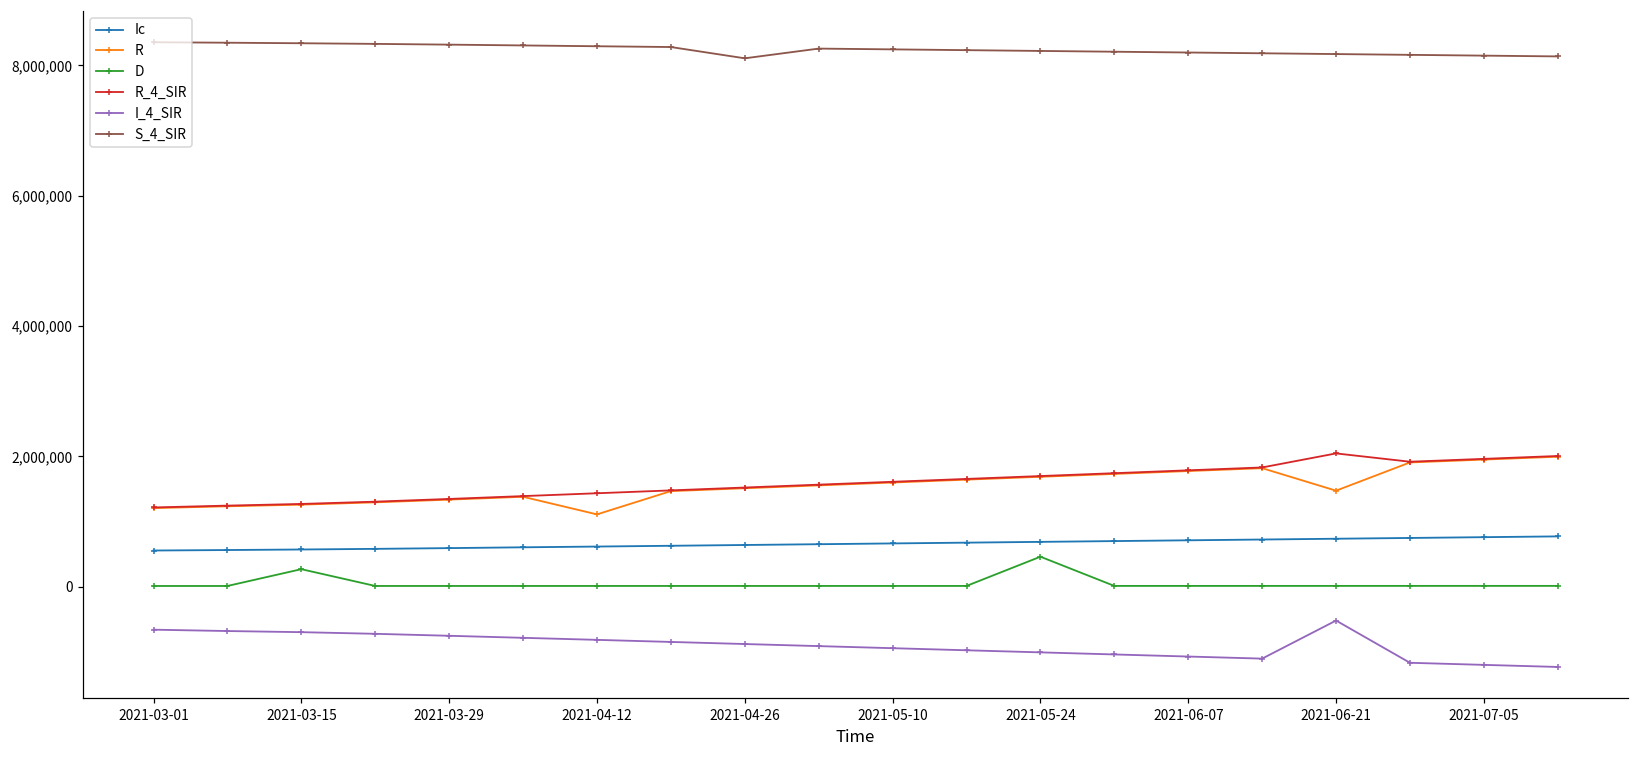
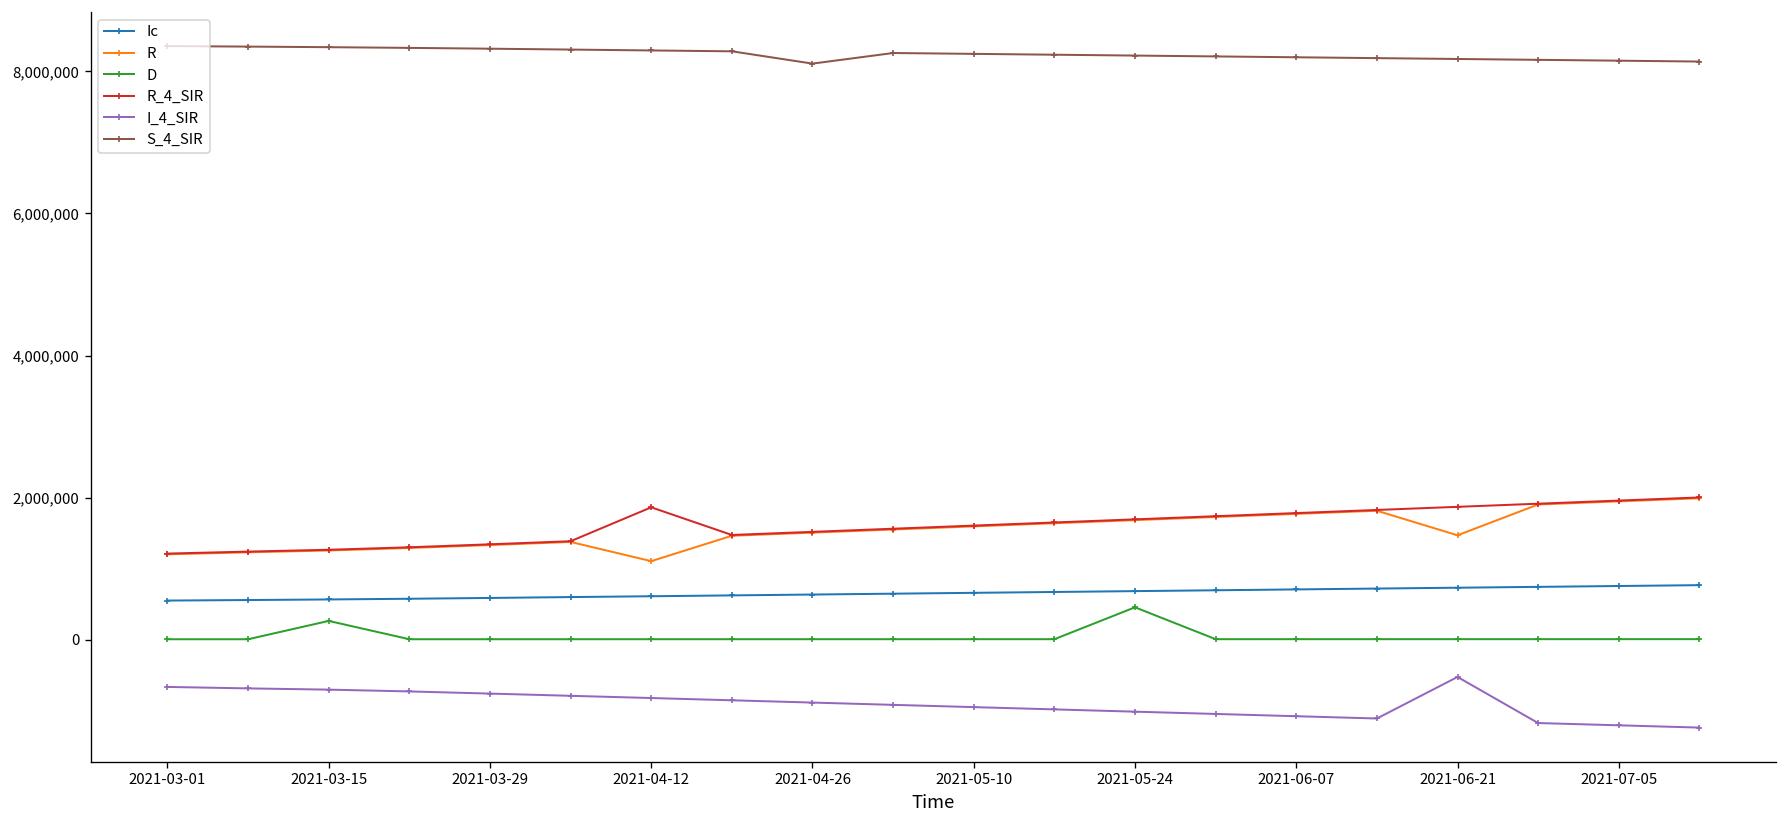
R_4_SIR, 2021-04-12: 1,400,000 -> 1,900,000
R_4_SIR, 2021-06-21: 2,000,000 -> 1,900,000
